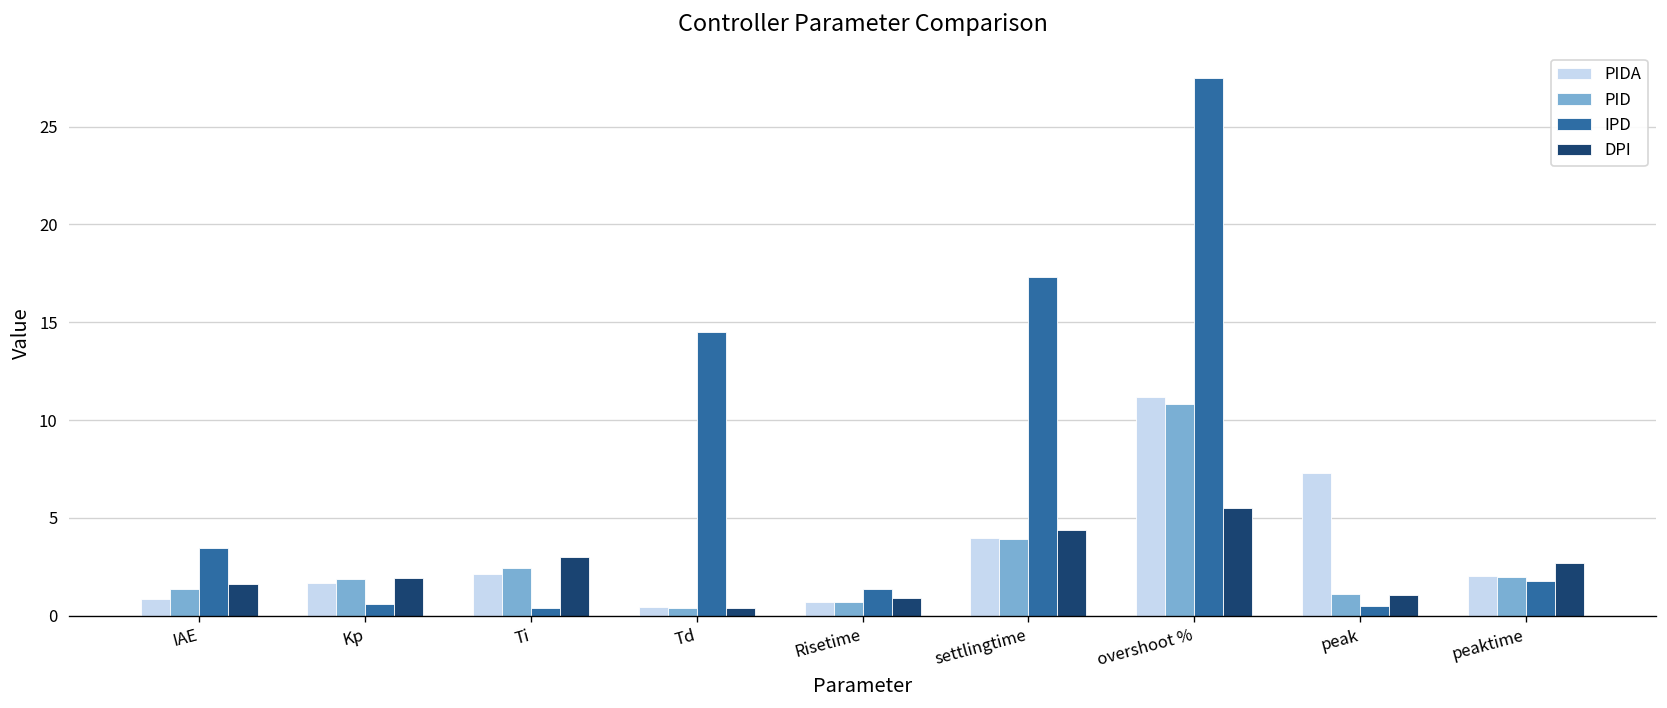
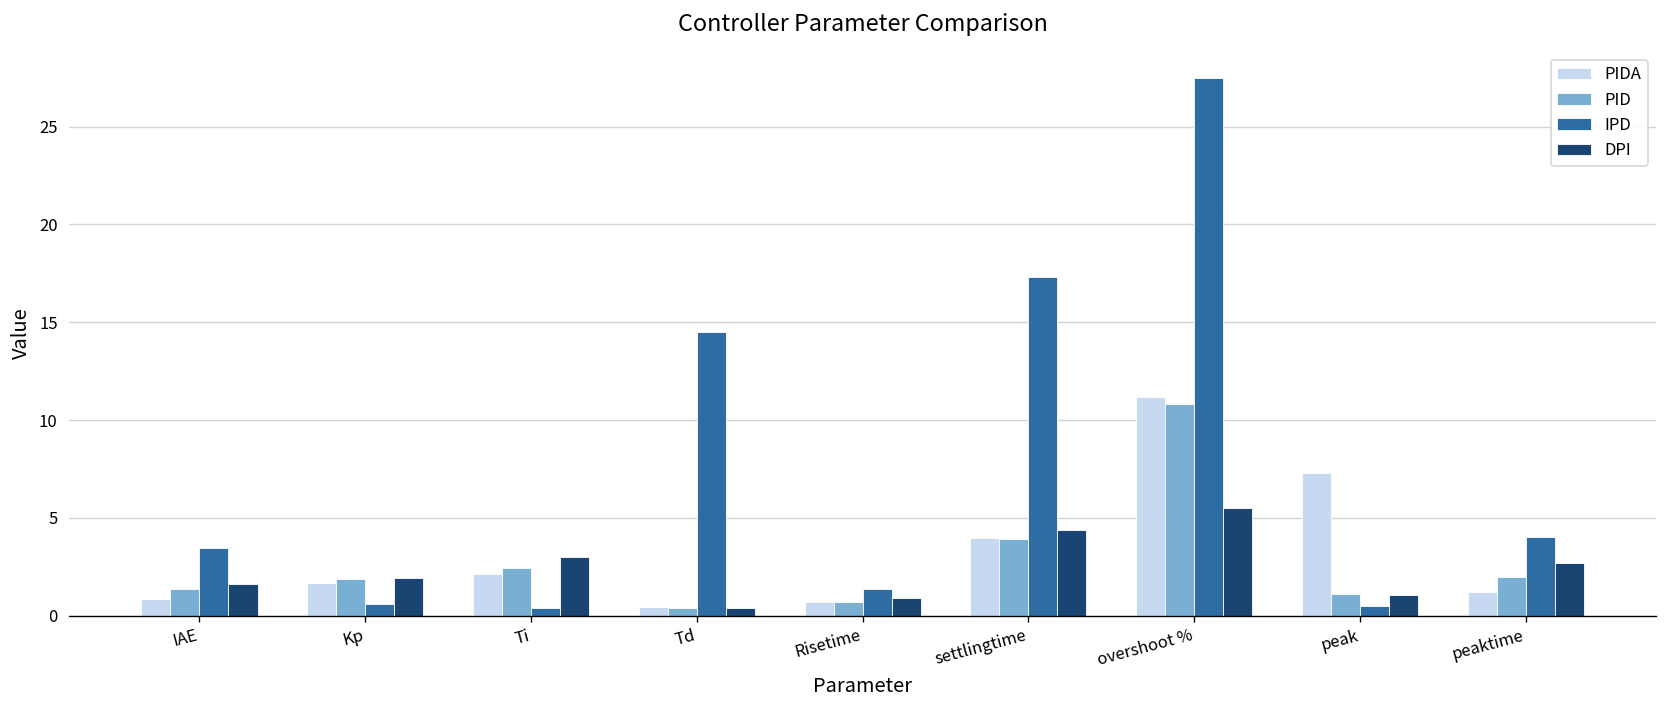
PIDA, peaktime: 2.0 -> 1.2
IPD, peaktime: 1.8 -> 4.0
